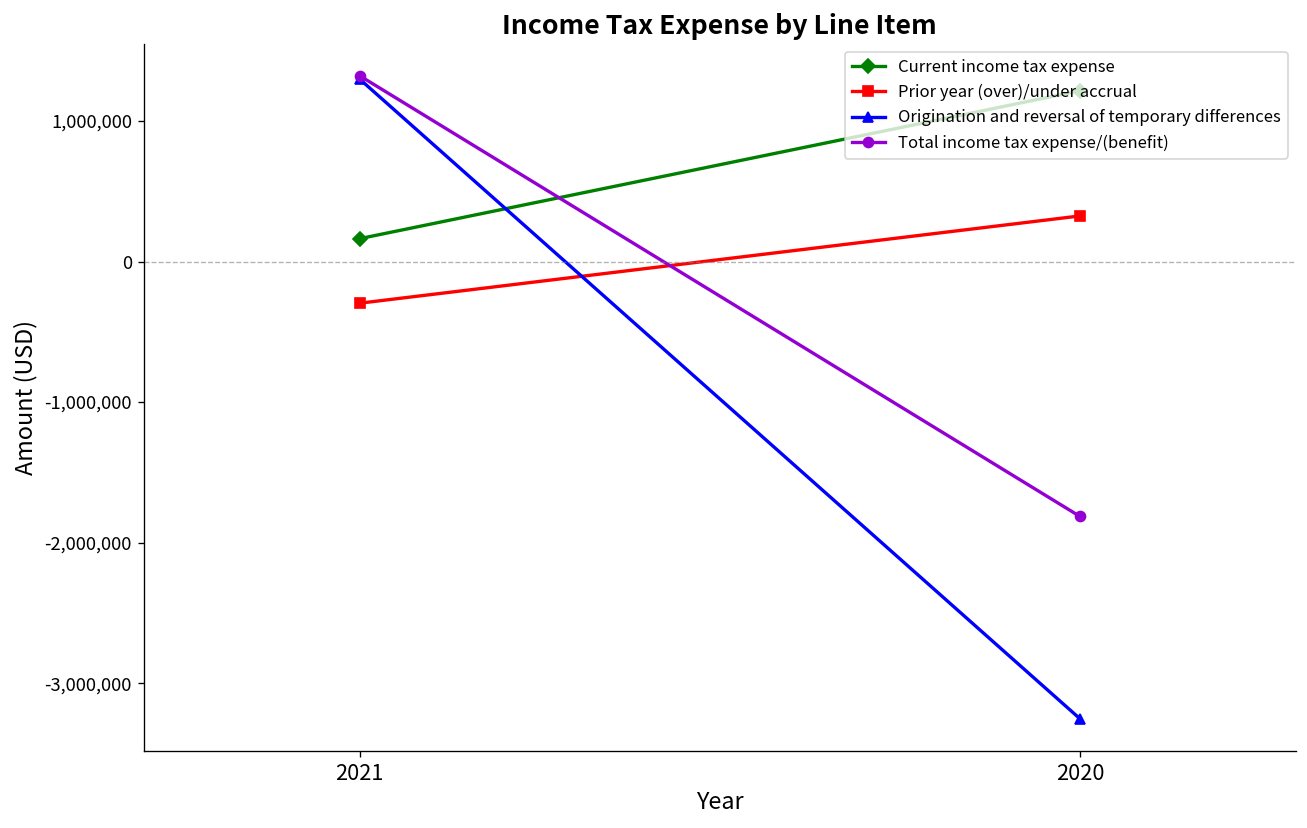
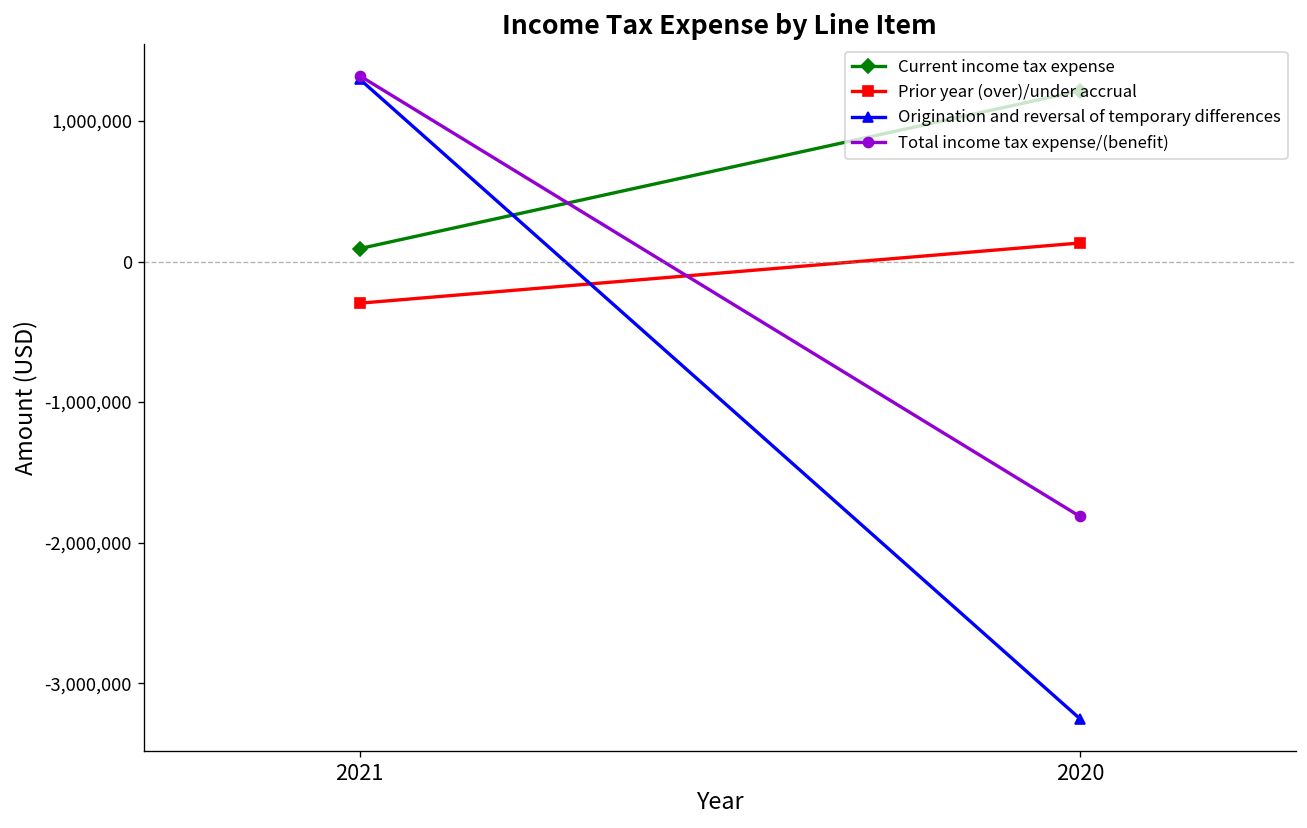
Current income tax expense, 2021: 160,000 -> 90,000
Prior year (over)/under accrual, 2020: 320,000 -> 130,000
